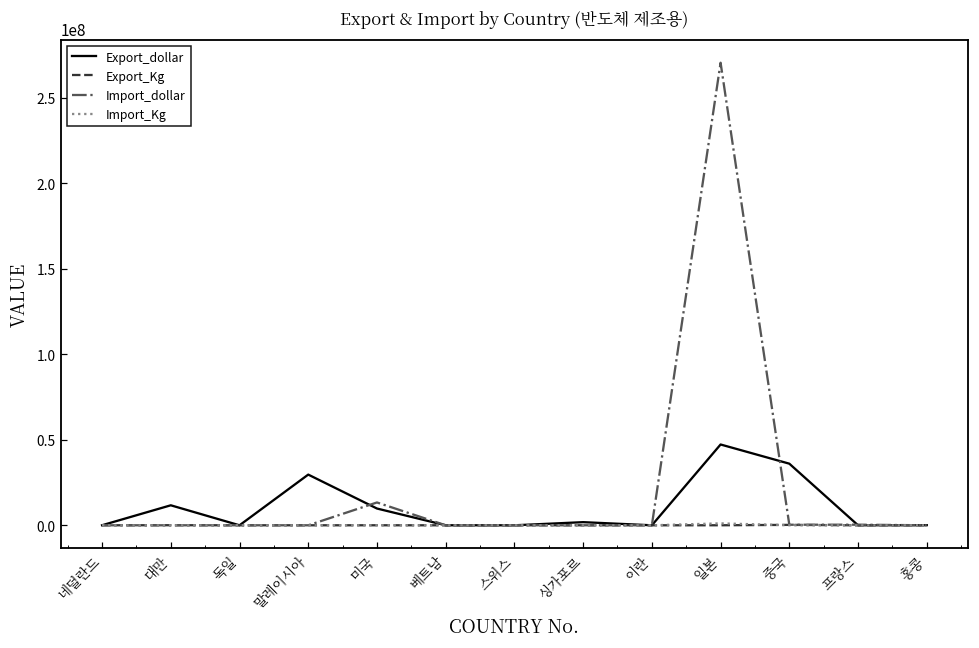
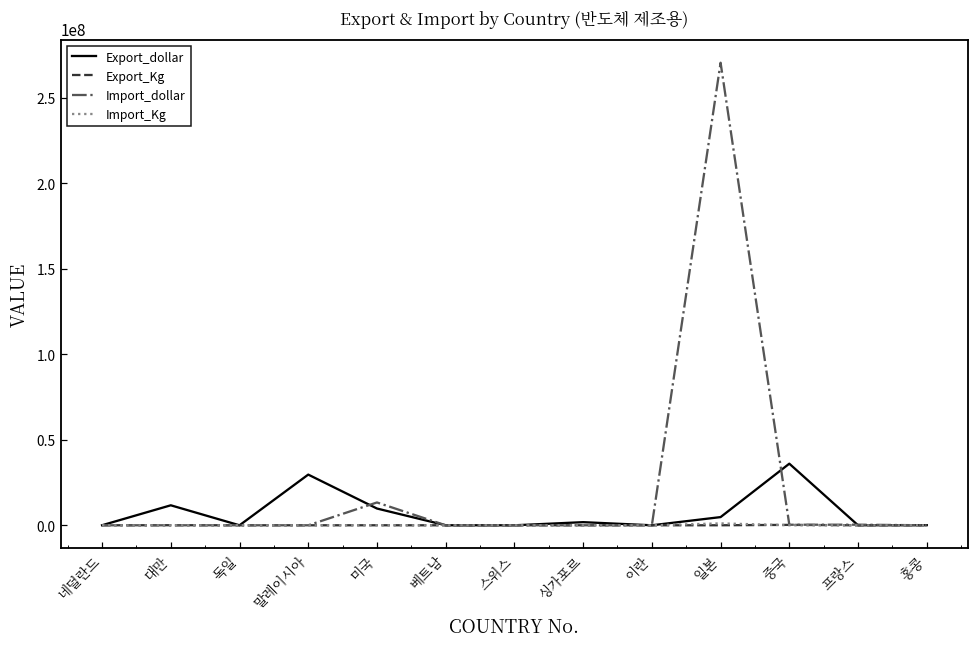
Export_dollar, 일본: 47000000 -> 5000000
